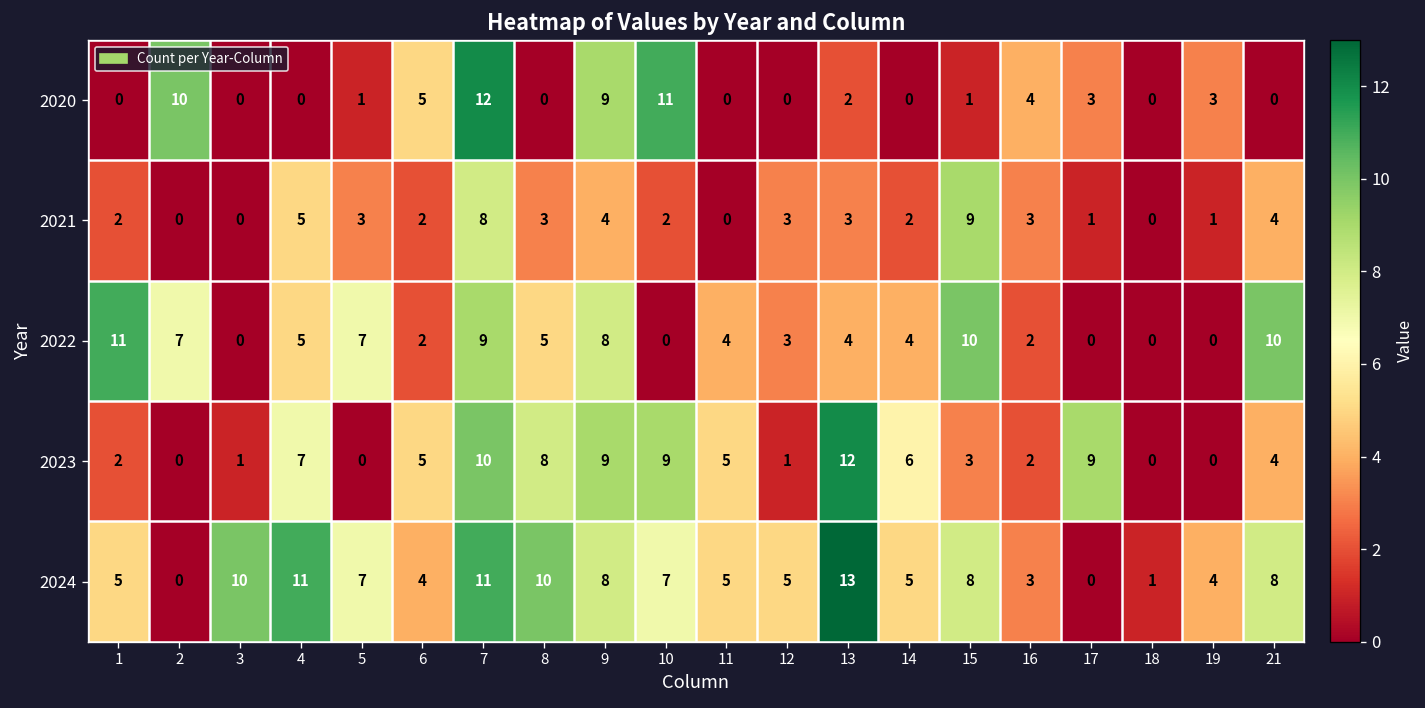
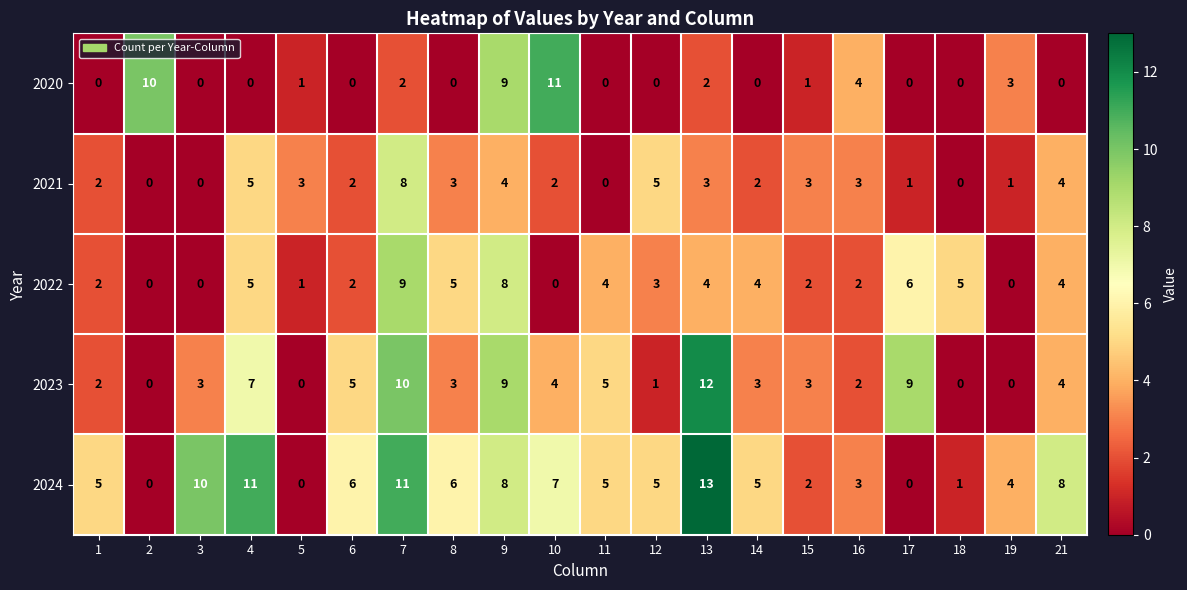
2020, 6: 5 -> 0
2020, 7: 12 -> 2
2020, 17: 3 -> 0
2021, 12: 3 -> 5
2021, 15: 9 -> 3
2022, 1: 11 -> 2
2022, 2: 7 -> 0
2022, 5: 7 -> 1
2022, 15: 10 -> 2
2022, 17: 0 -> 6
2022, 18: 0 -> 5
2022, 21: 10 -> 4
2023, 3: 1 -> 3
2023, 8: 8 -> 3
2023, 10: 9 -> 4
2023, 14: 6 -> 3
2024, 5: 7 -> 0
2024, 6: 4 -> 6
2024, 8: 10 -> 6
2024, 15: 8 -> 2
